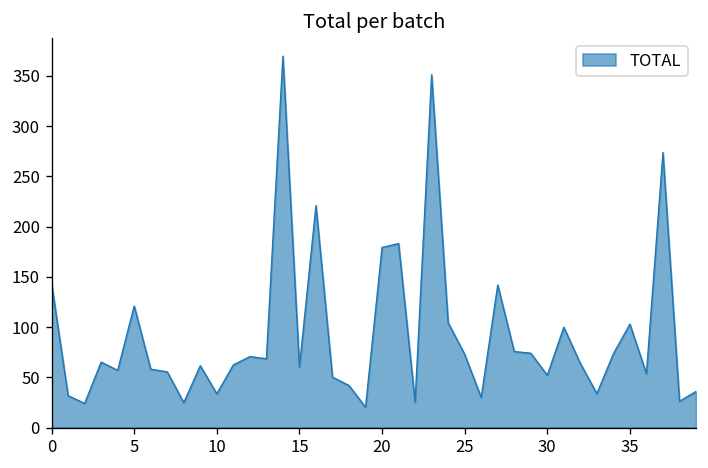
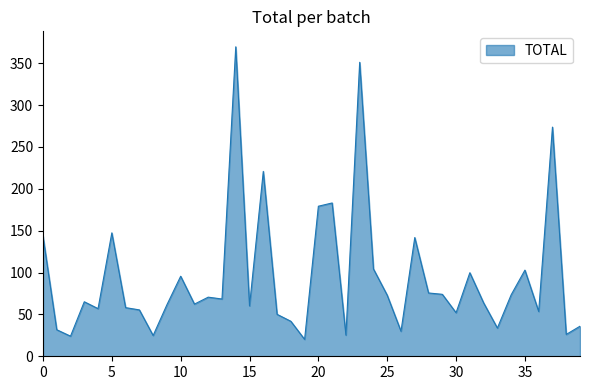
5: 120 -> 150
10: 30 -> 100
